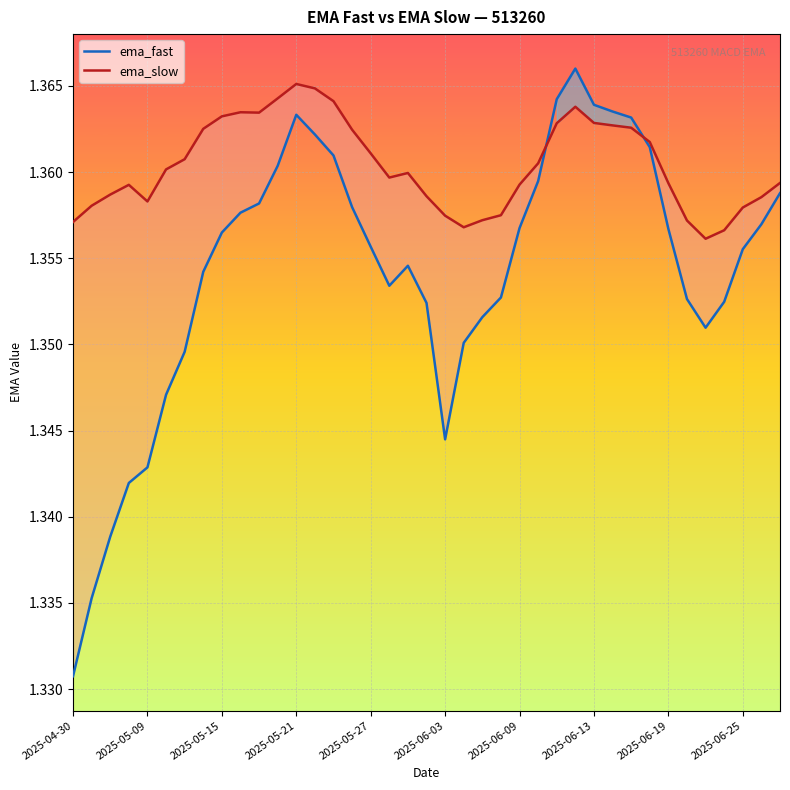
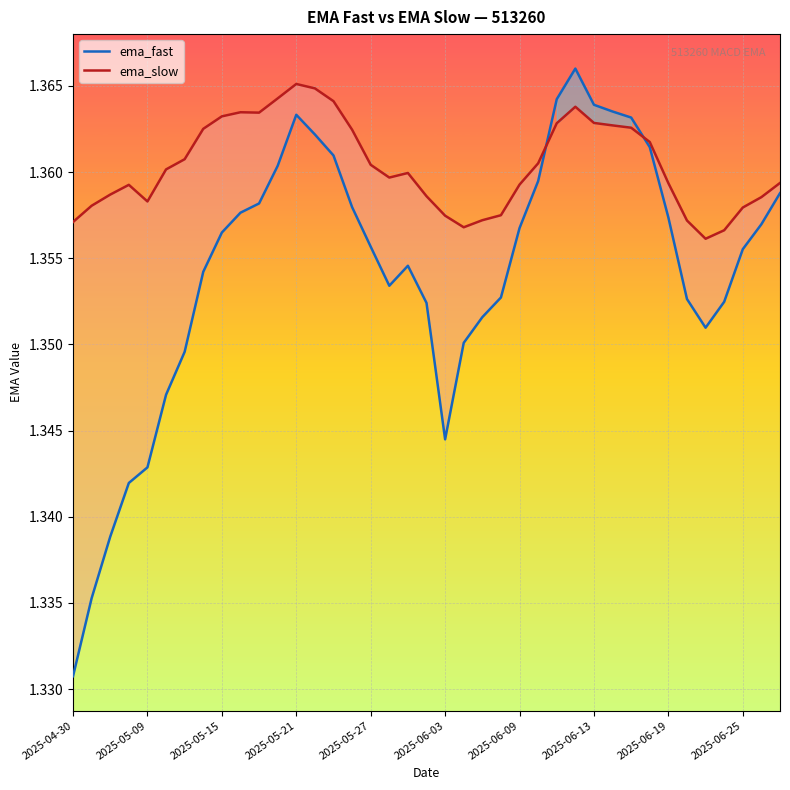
ema_slow, 2025-05-27: 1.3611 -> 1.3604
ema_fast, 2025-06-19: 1.3567 -> 1.3574
